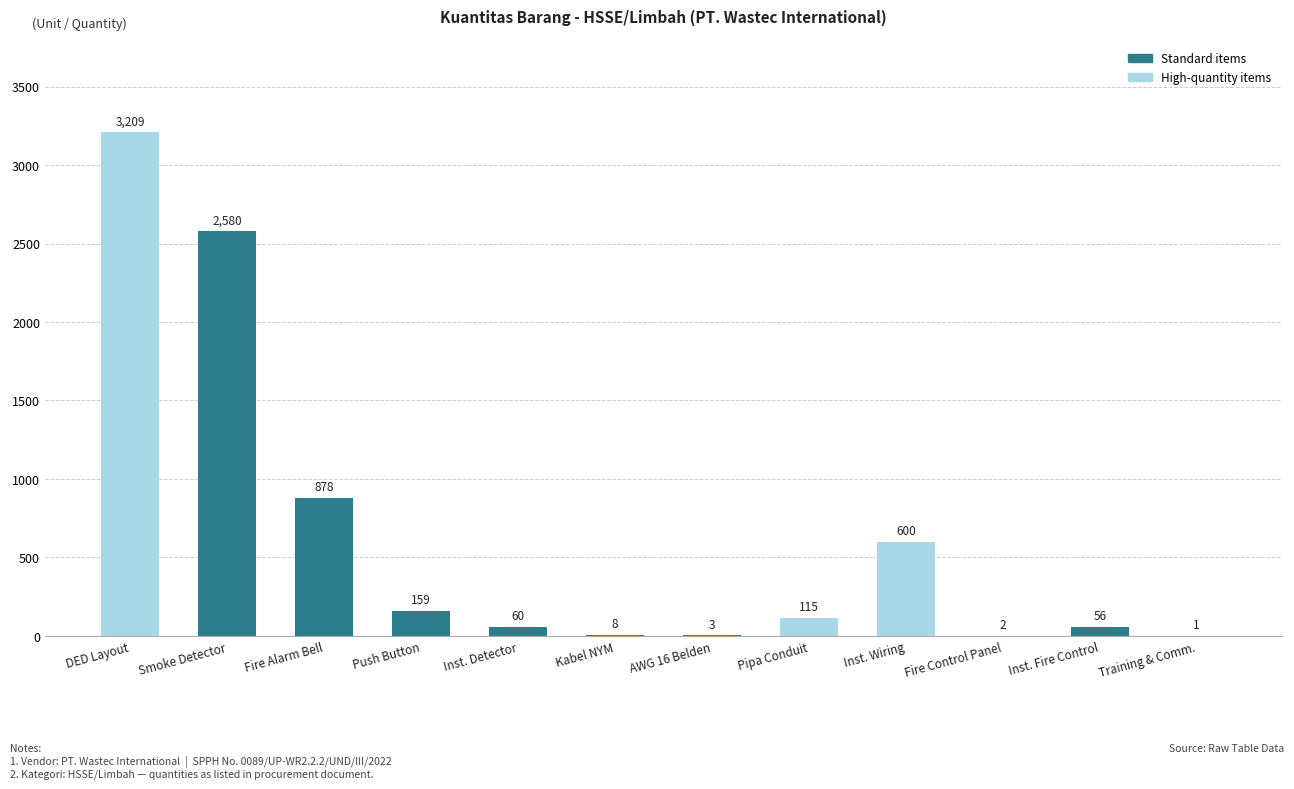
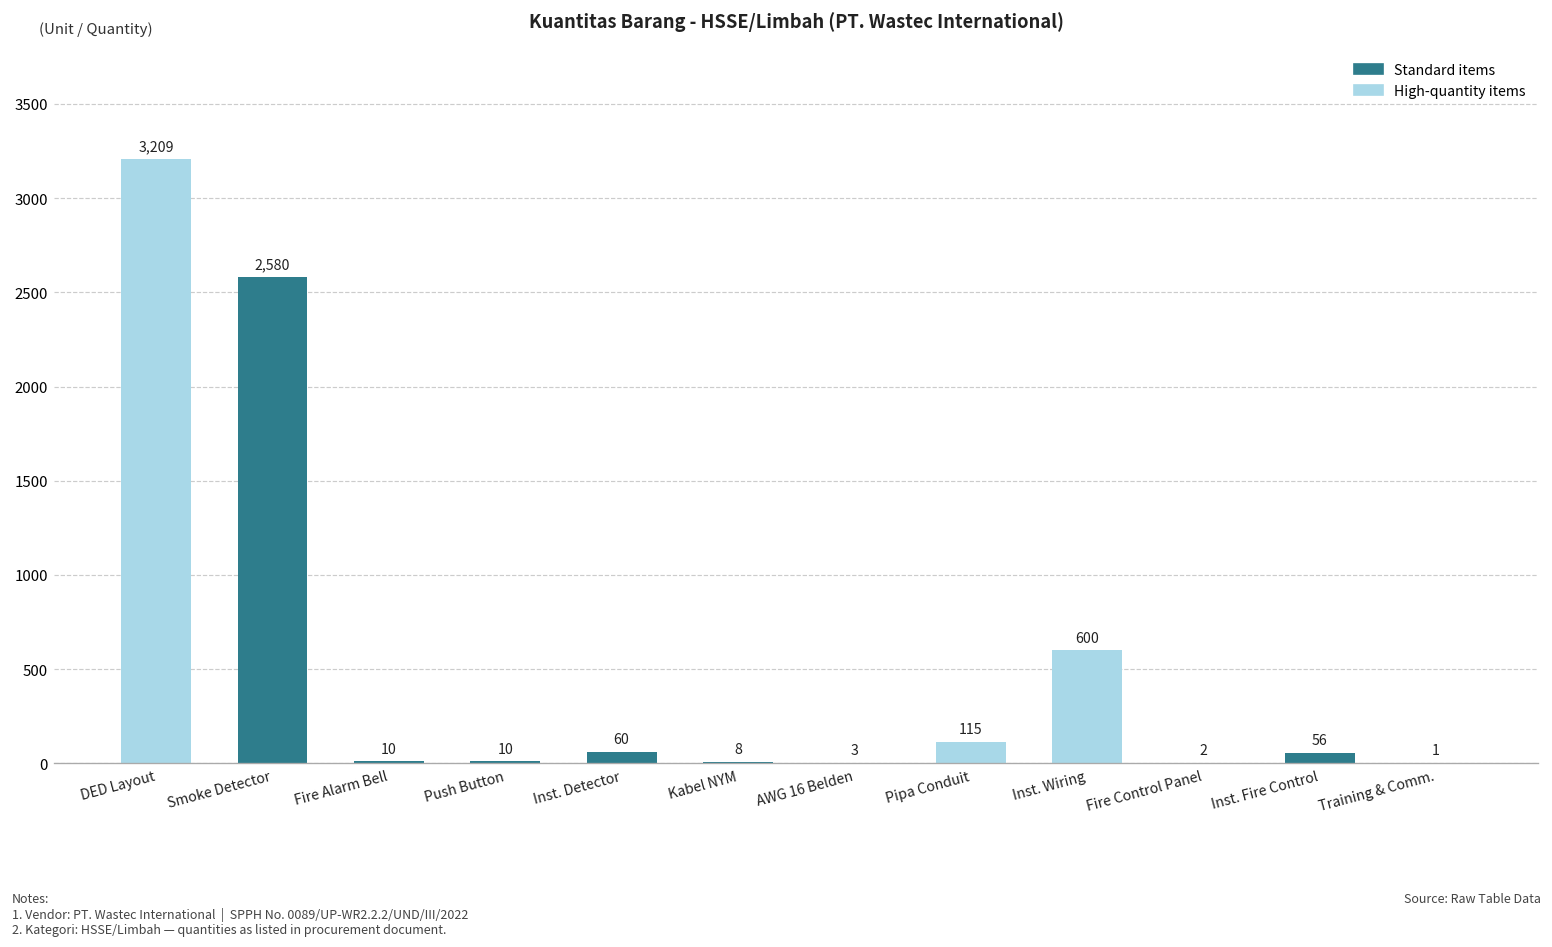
Fire Alarm Bell: 878 -> 10
Push Button: 159 -> 10
